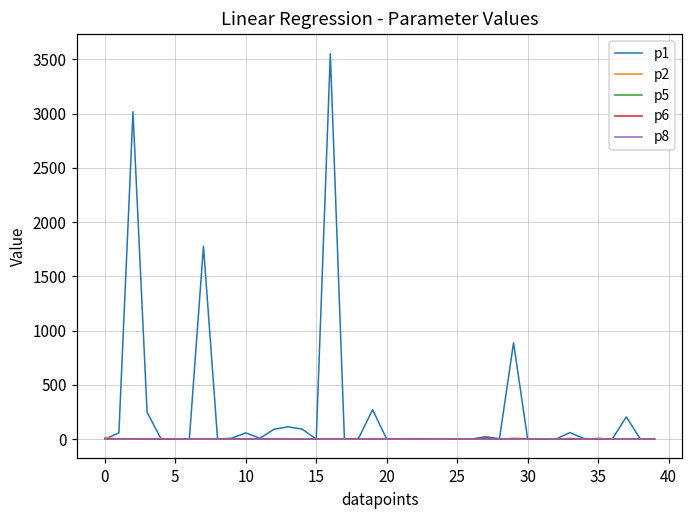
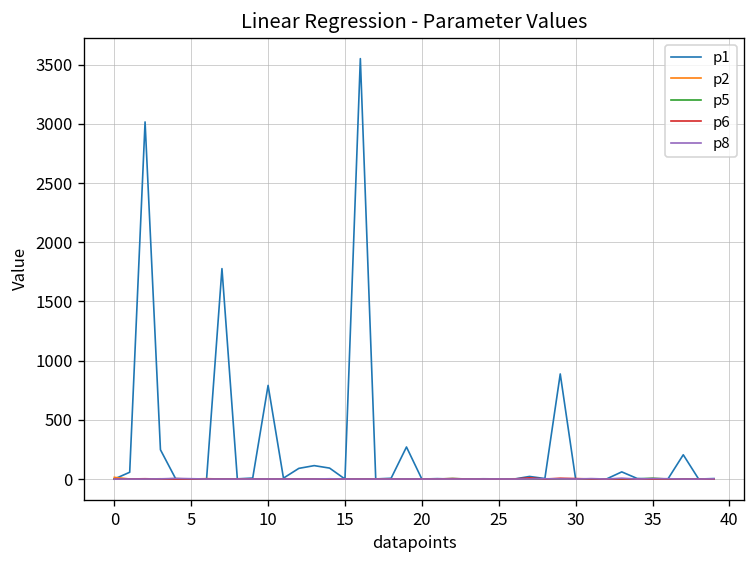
p1, 10: 100 -> 800
